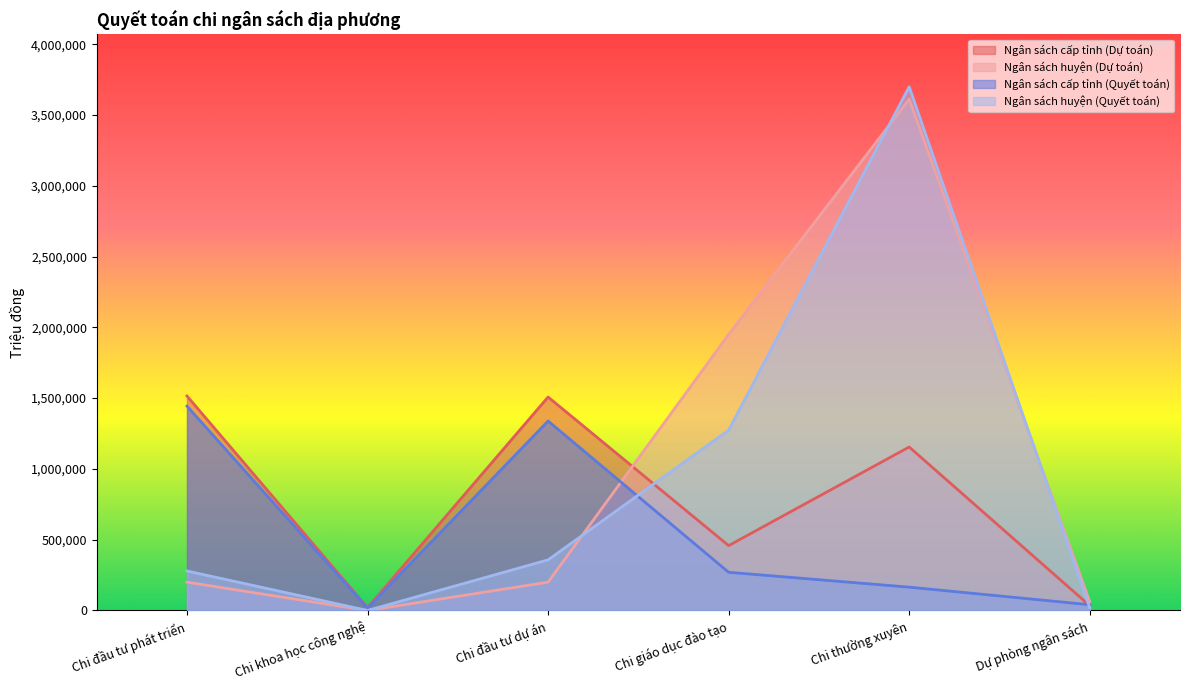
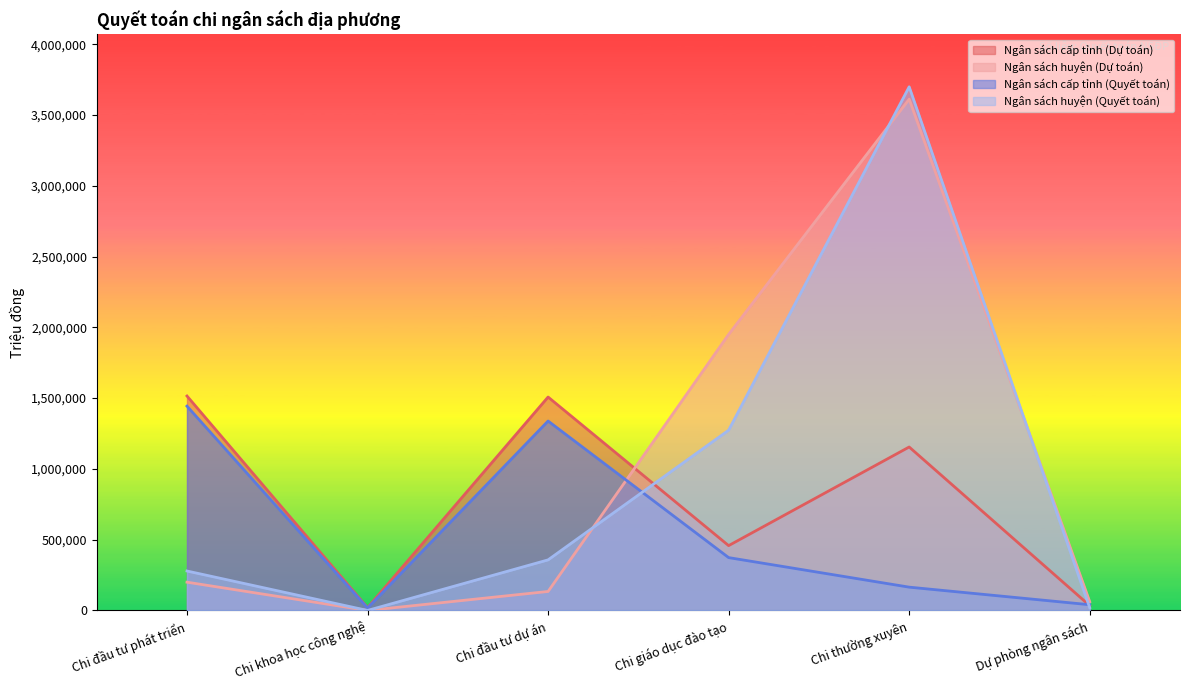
Ngân sách huyện (Dự toán), Chi đầu tư dự án: 200,000 -> 130,000
Ngân sách cấp tỉnh (Quyết toán), Chi giáo dục đào tạo: 270,000 -> 370,000
